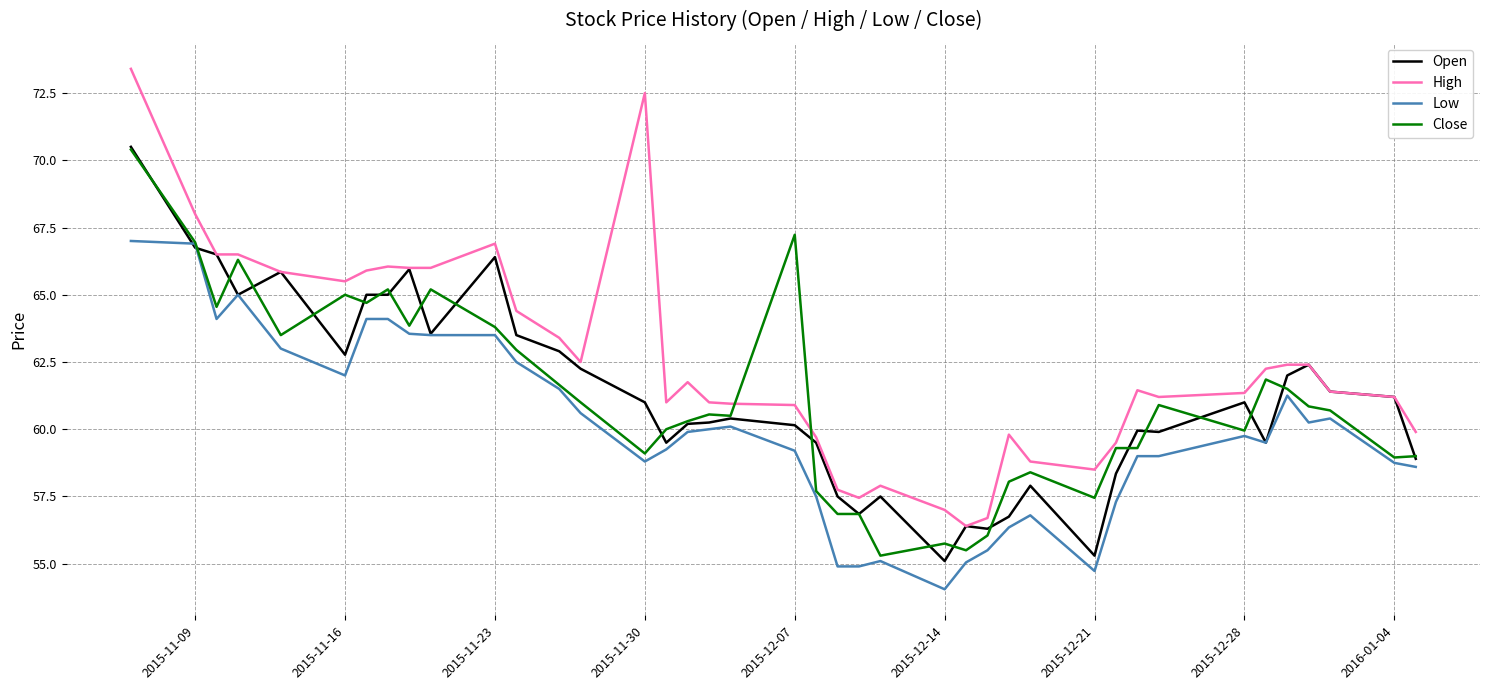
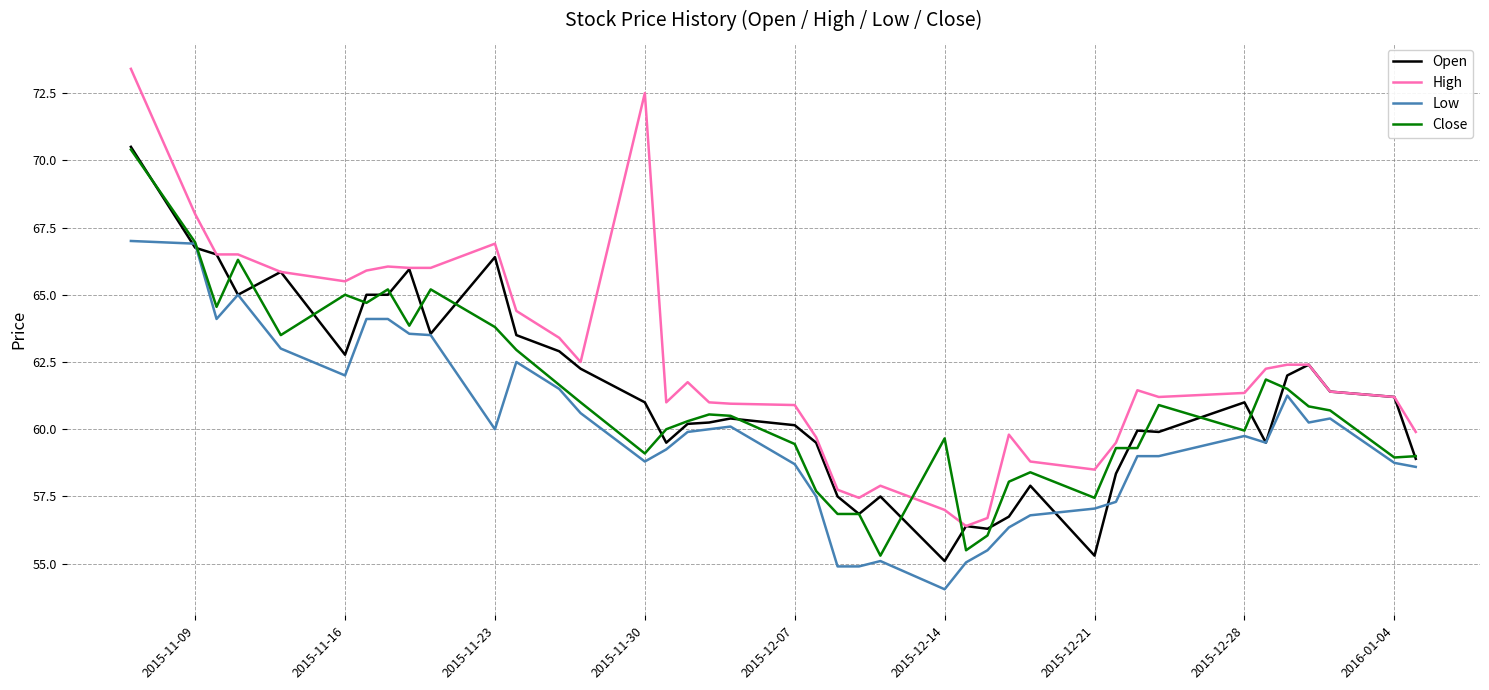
Low, 2015-11-23: 63.5 -> 60.0
Low, 2015-12-07: 59.2 -> 58.7
Close, 2015-12-07: 67.2 -> 59.5
Close, 2015-12-14: 55.8 -> 59.7
Low, 2015-12-21: 54.7 -> 57.1
